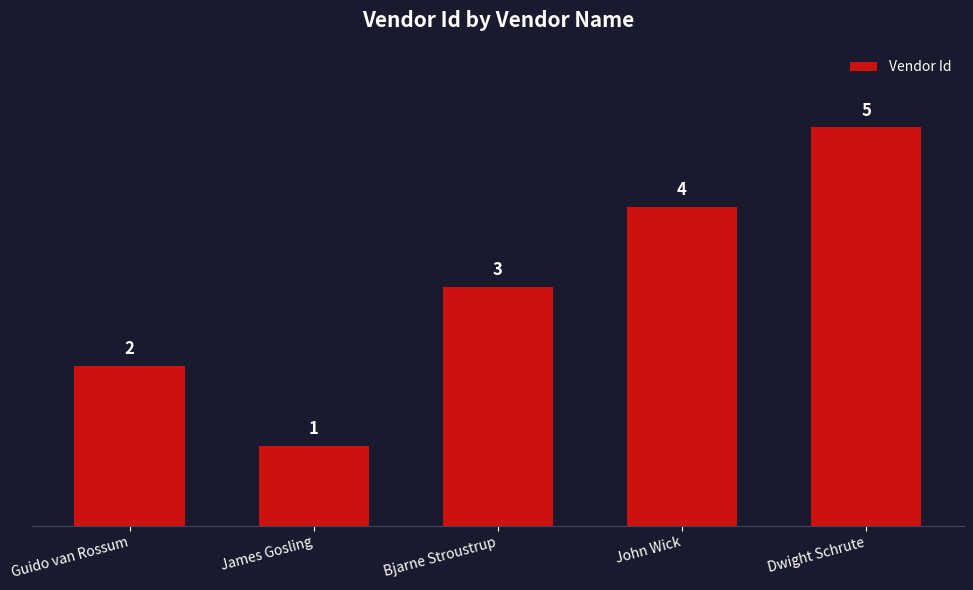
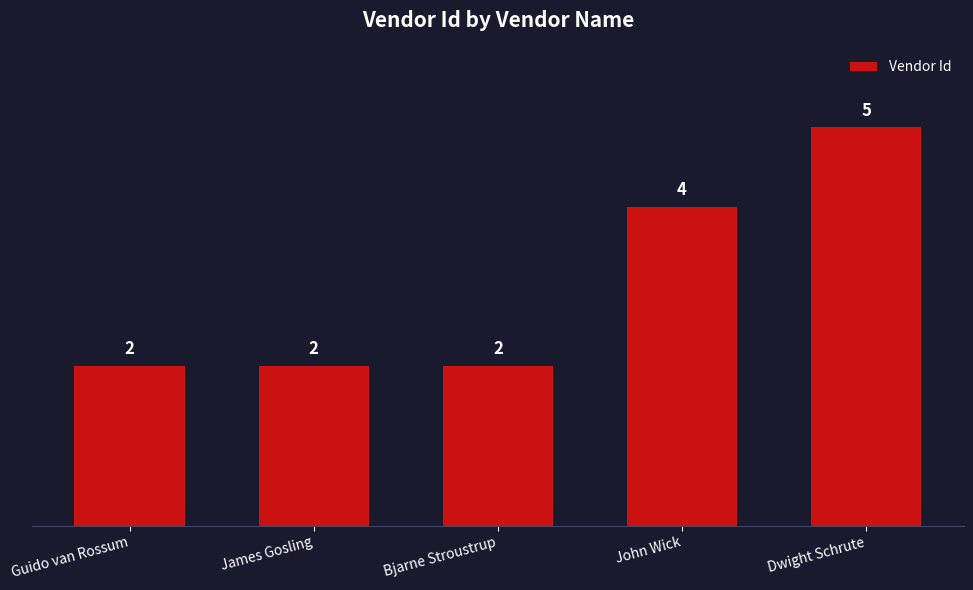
James Gosling: 1 -> 2
Bjarne Stroustrup: 3 -> 2
